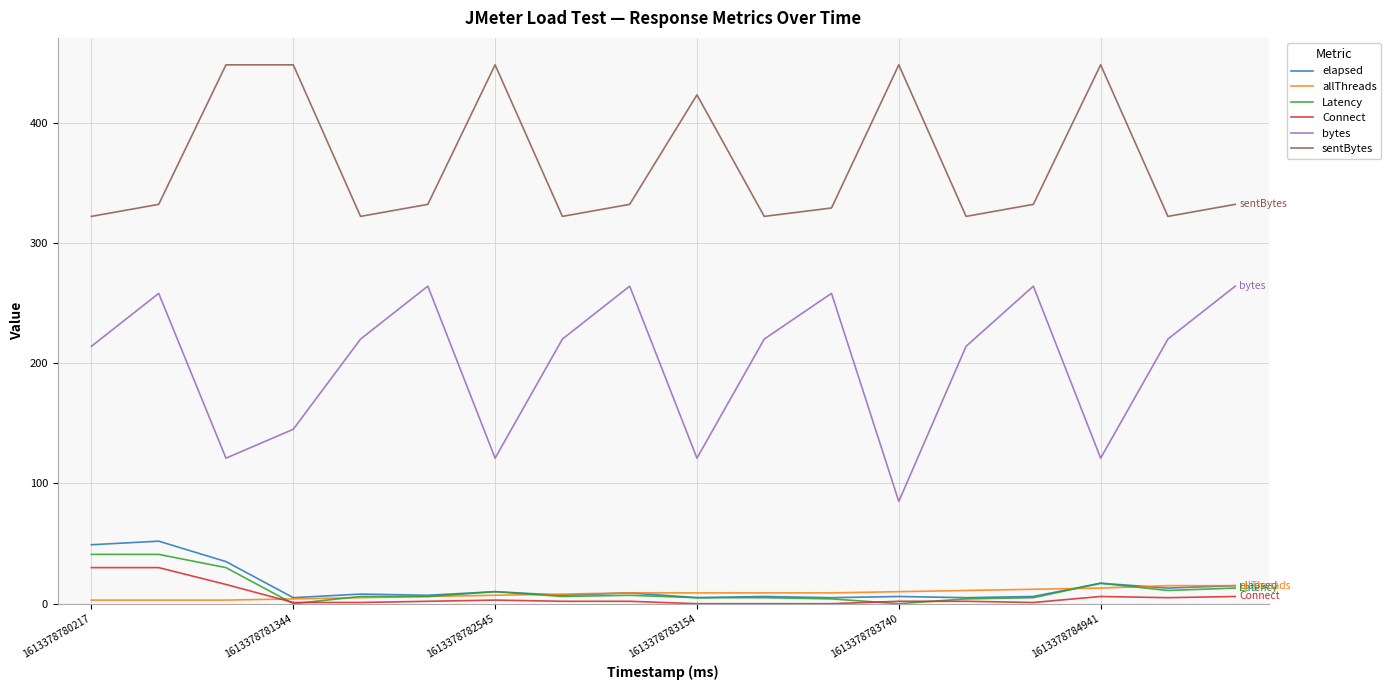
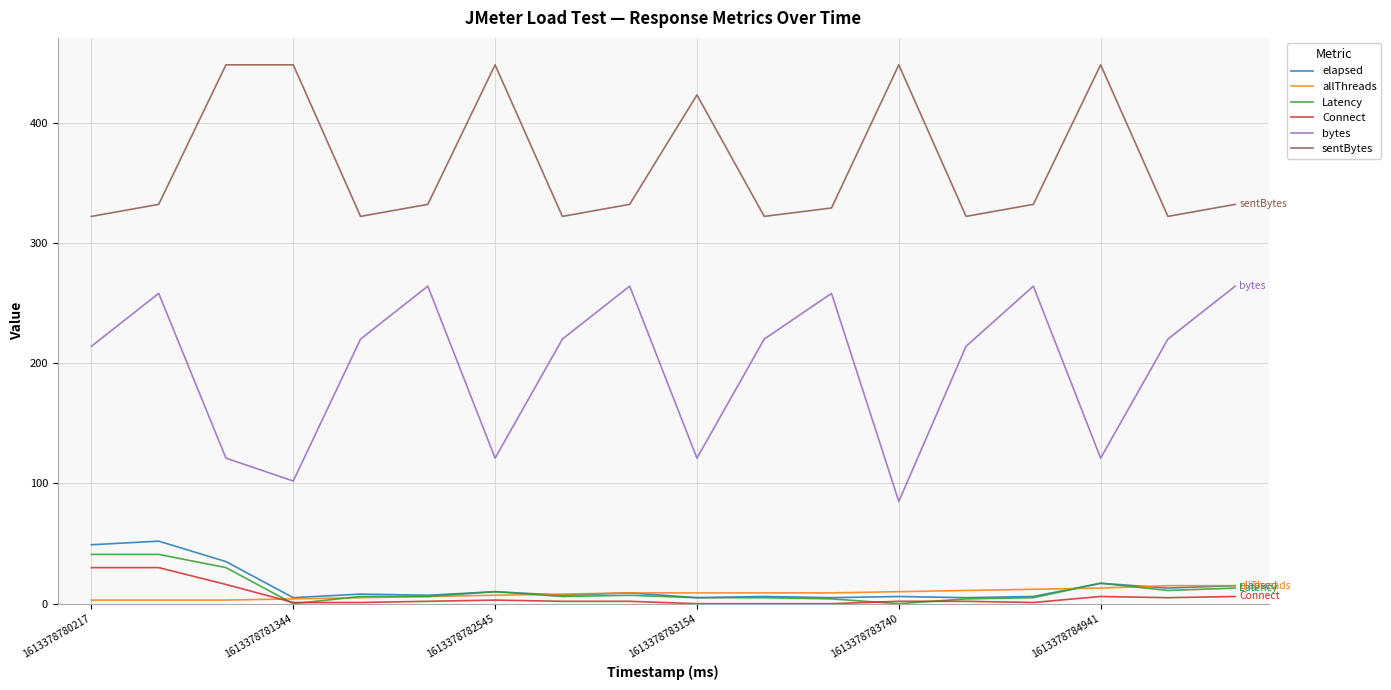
bytes, 1613378781344: 145 -> 102
